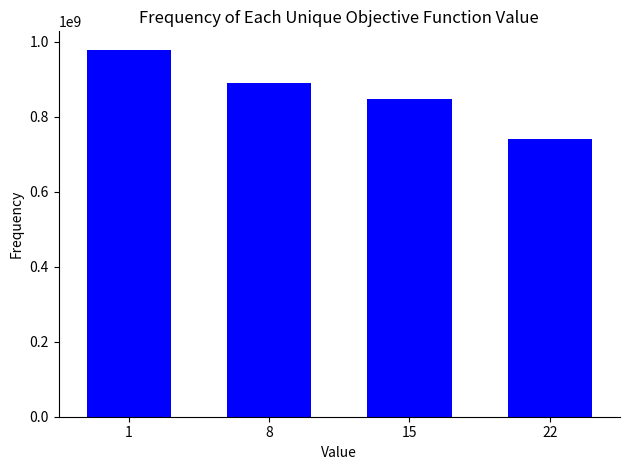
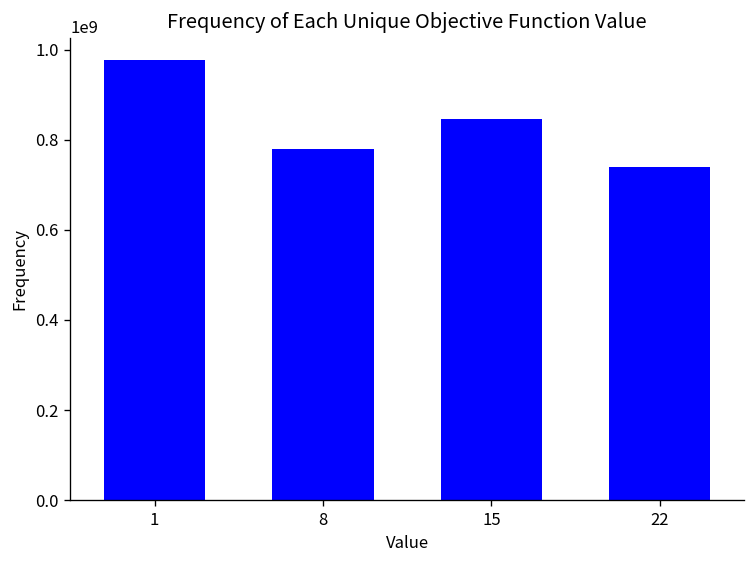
8: 890000000 -> 780000000
